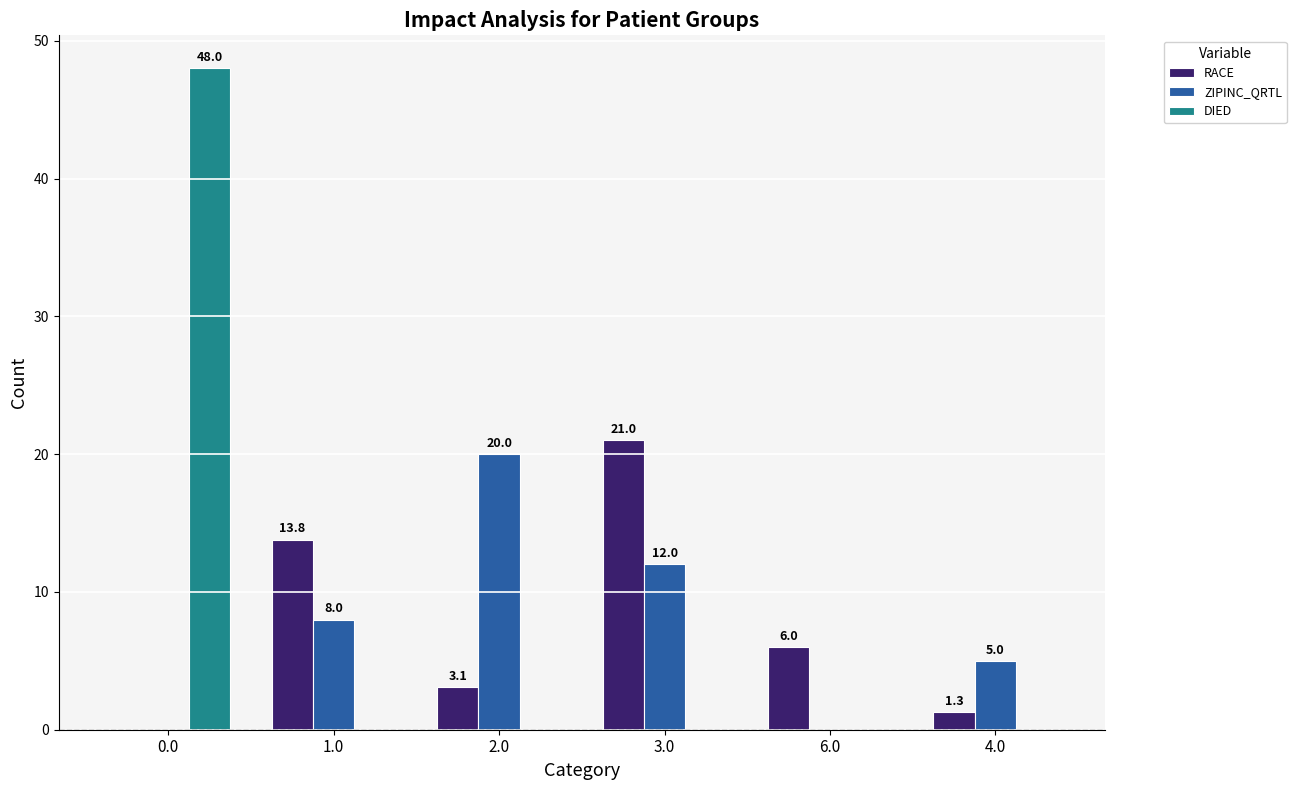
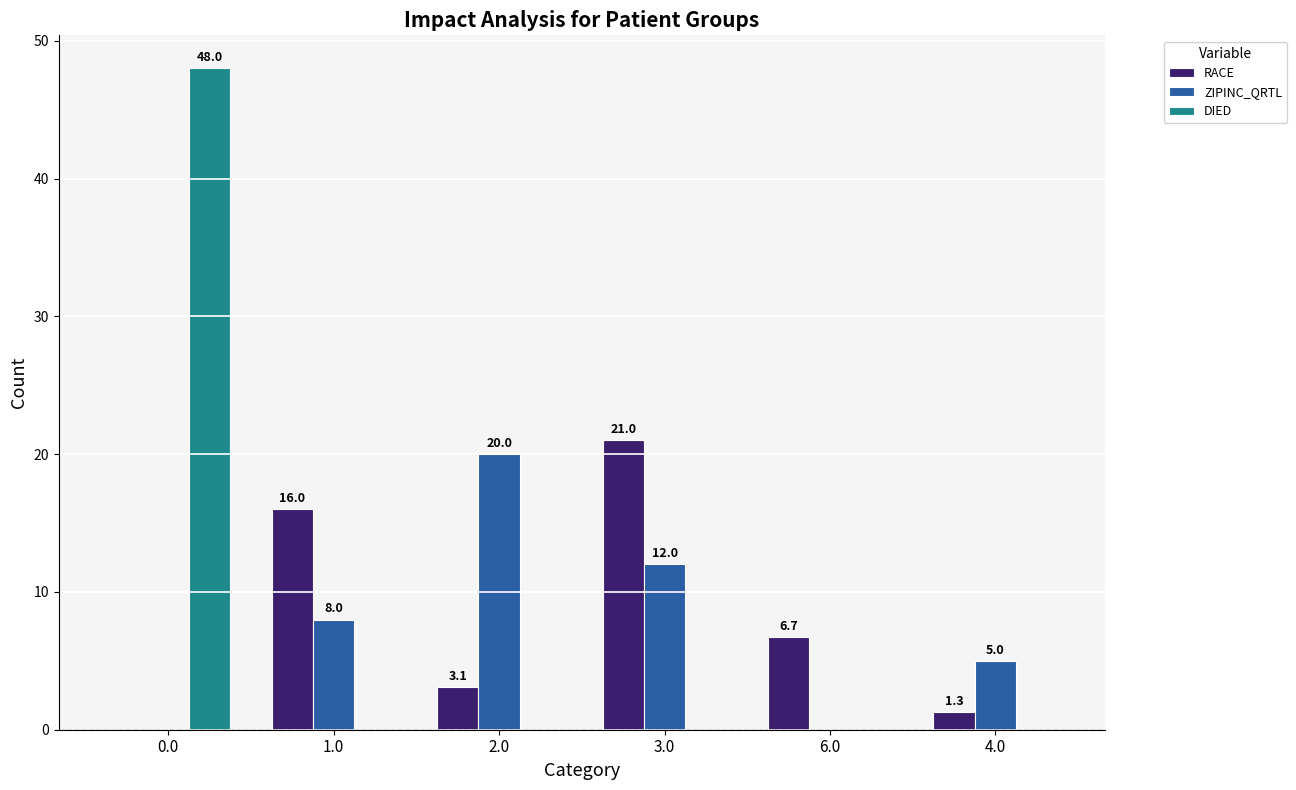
RACE, 1.0: 13.8 -> 16.0
RACE, 6.0: 6.0 -> 6.7
